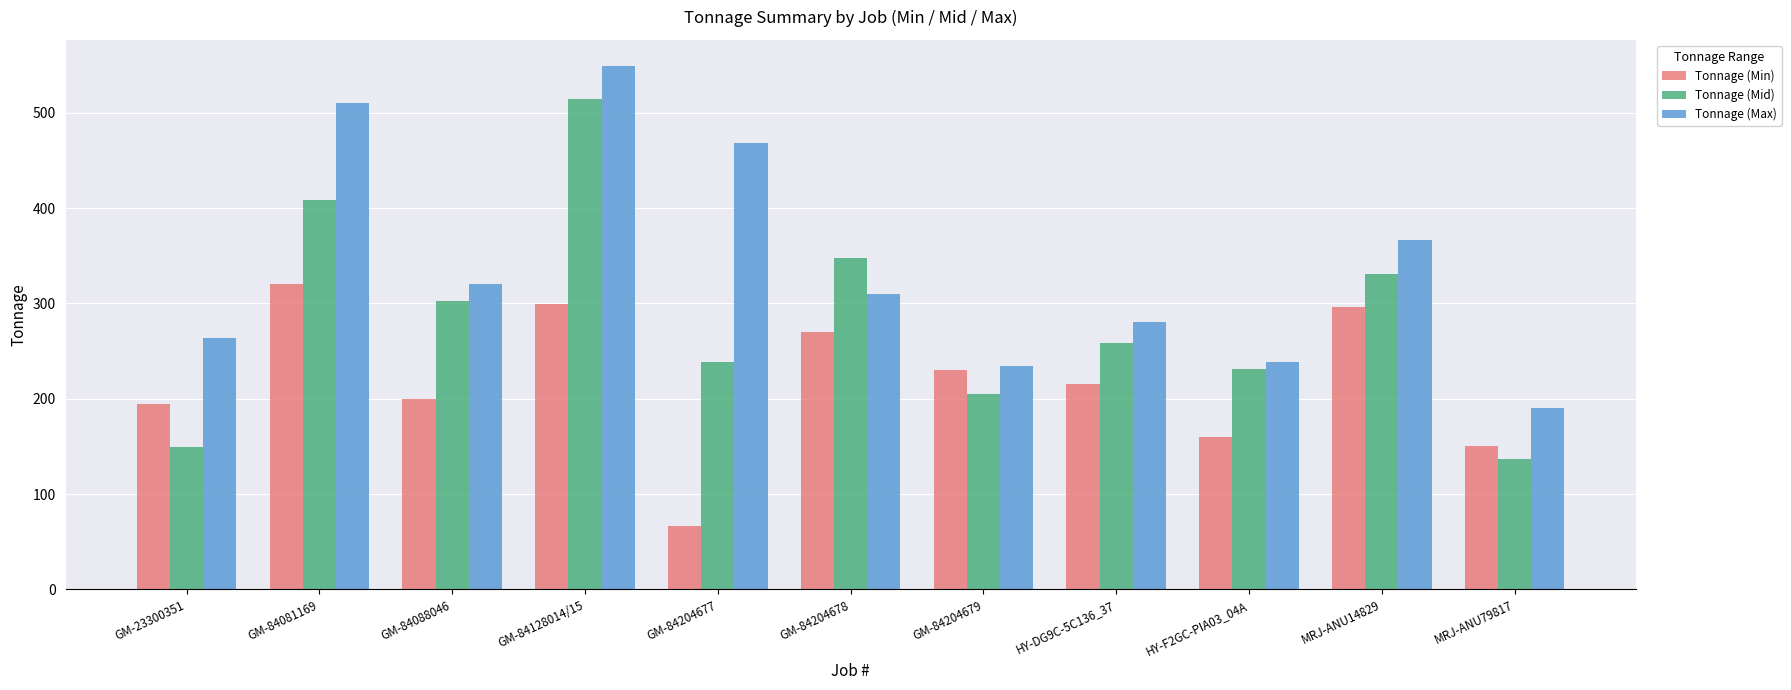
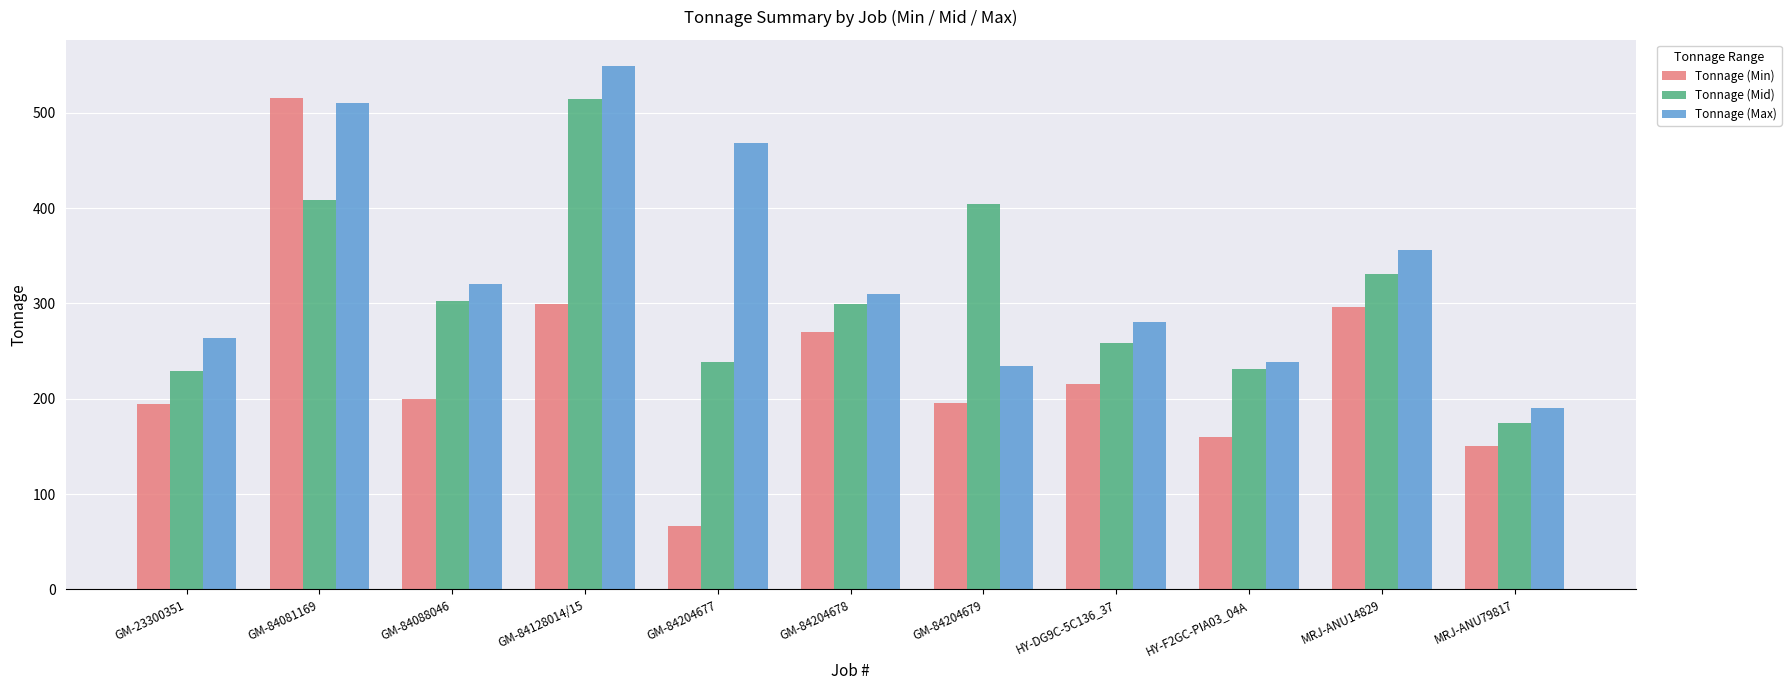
Tonnage (Mid), GM-23300351: 150 -> 230
Tonnage (Min), GM-84081169: 320 -> 520
Tonnage (Mid), GM-84204678: 350 -> 300
Tonnage (Min), GM-84204679: 230 -> 200
Tonnage (Mid), GM-84204679: 210 -> 400
Tonnage (Max), MRJ-ANU14829: 370 -> 360
Tonnage (Mid), MRJ-ANU79817: 140 -> 170
